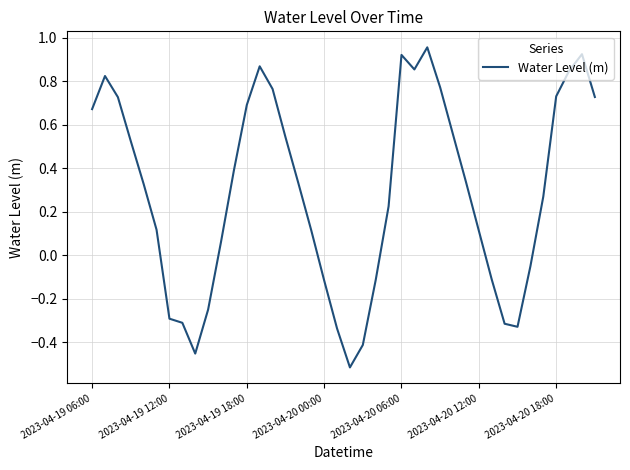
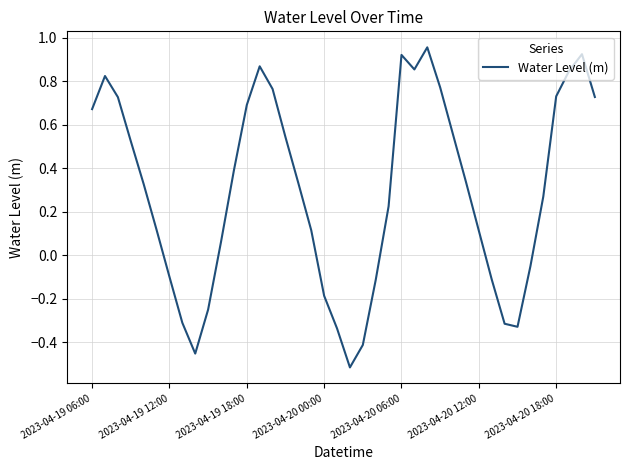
2023-04-19 12:00: -0.29 -> -0.10
2023-04-20 00:00: -0.12 -> -0.19
